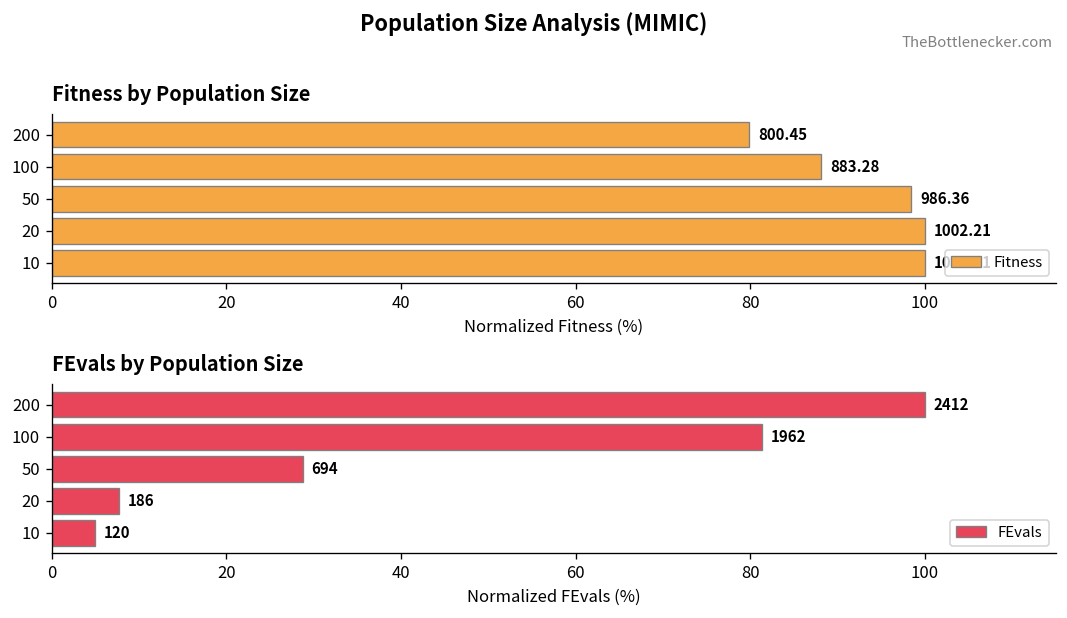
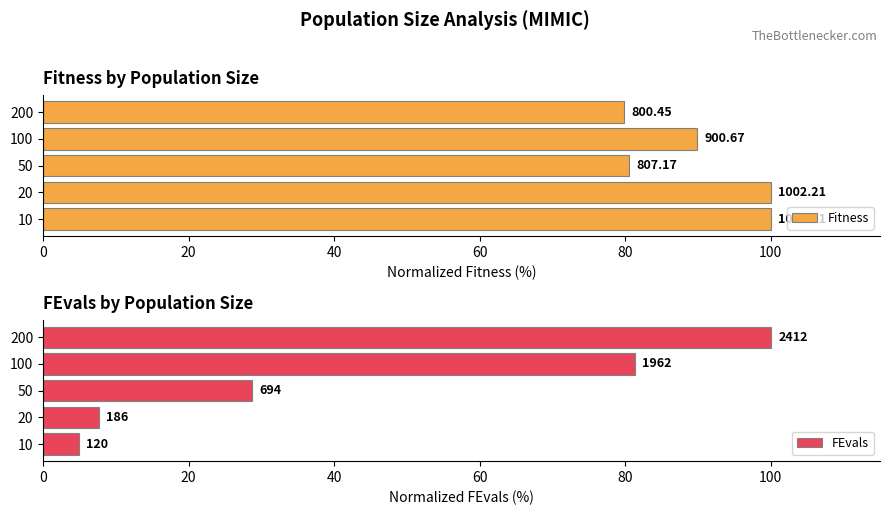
Fitness by Population Size, 100: 883.28 -> 900.67
Fitness by Population Size, 50: 986.36 -> 807.17
